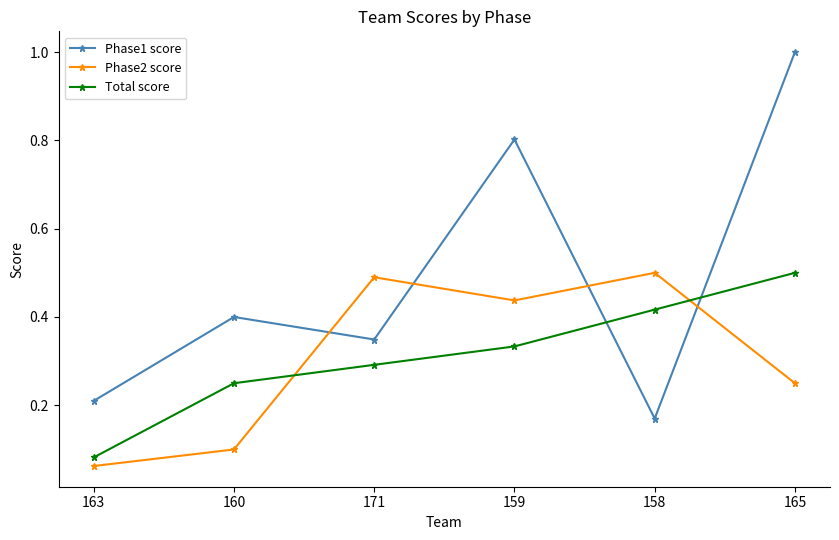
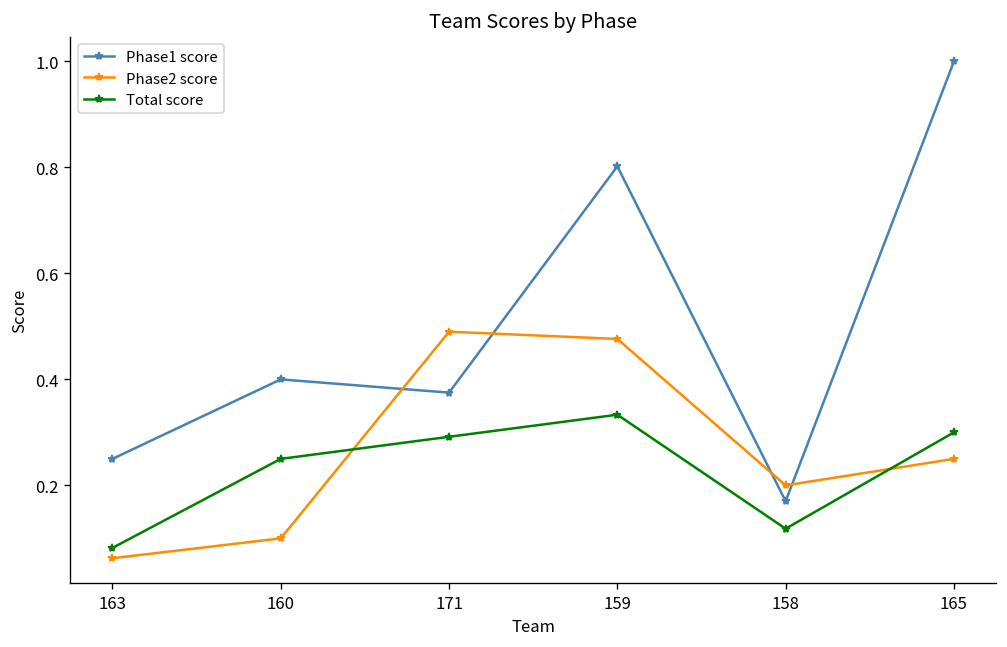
Phase1 score, 163: 0.21 -> 0.25
Phase1 score, 171: 0.35 -> 0.38
Phase2 score, 159: 0.44 -> 0.48
Phase2 score, 158: 0.5 -> 0.2
Total score, 158: 0.42 -> 0.12
Total score, 165: 0.5 -> 0.3
